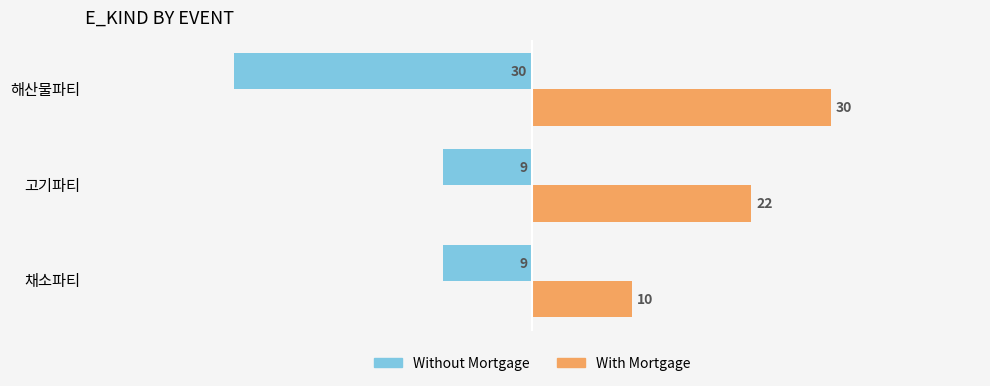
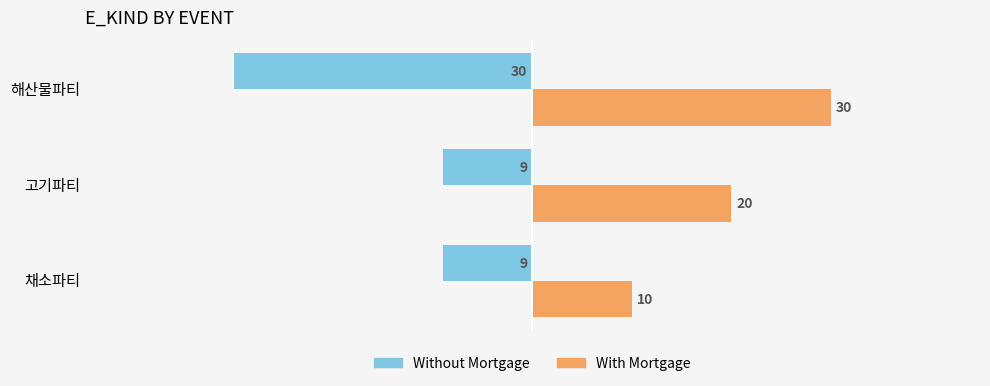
With Mortgage, 고기파티: 22 -> 20
